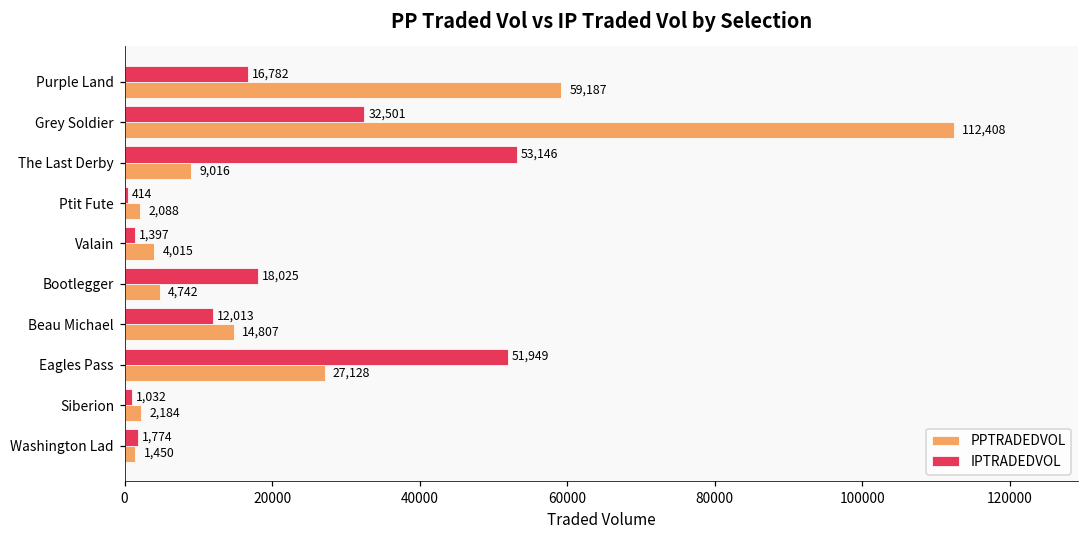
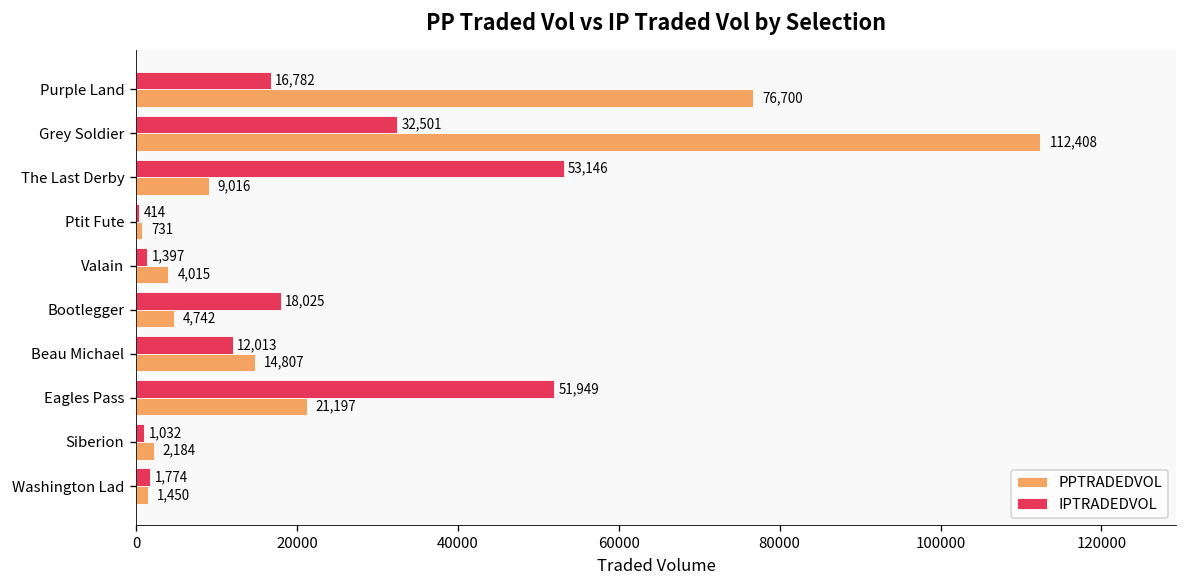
PPTRADEDVOL, Purple Land: 59,187 -> 76,700
PPTRADEDVOL, Ptit Fute: 2,088 -> 731
PPTRADEDVOL, Eagles Pass: 27,128 -> 21,197
